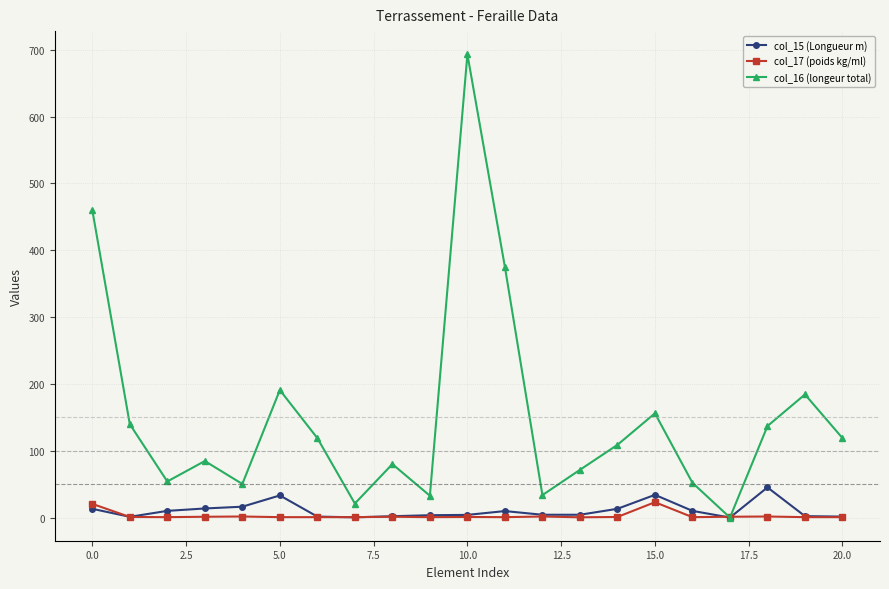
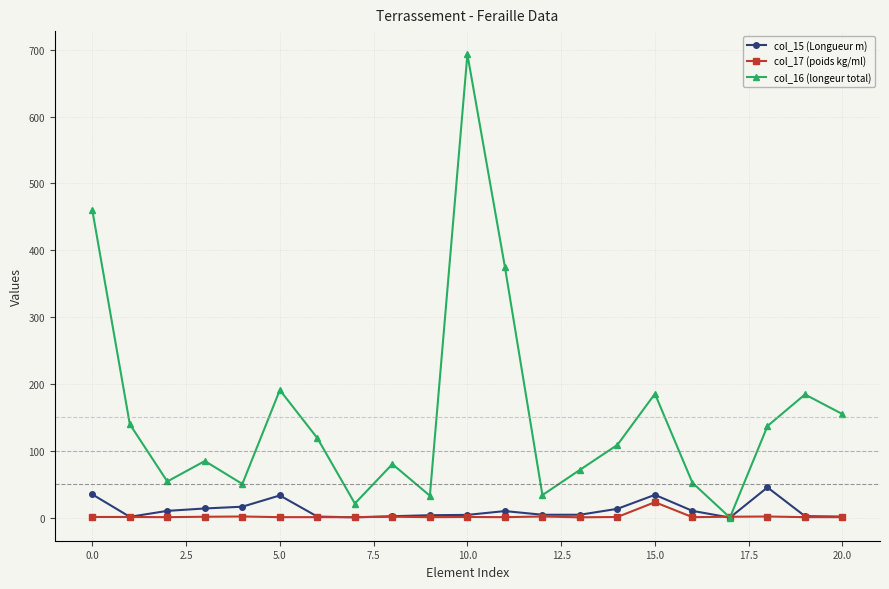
col_15 (Longueur m), 0.0: 10 -> 30
col_17 (poids kg/ml), 0.0: 20 -> 0
col_16 (longeur total), 15.0: 160 -> 190
col_16 (longeur total), 20.0: 120 -> 150
